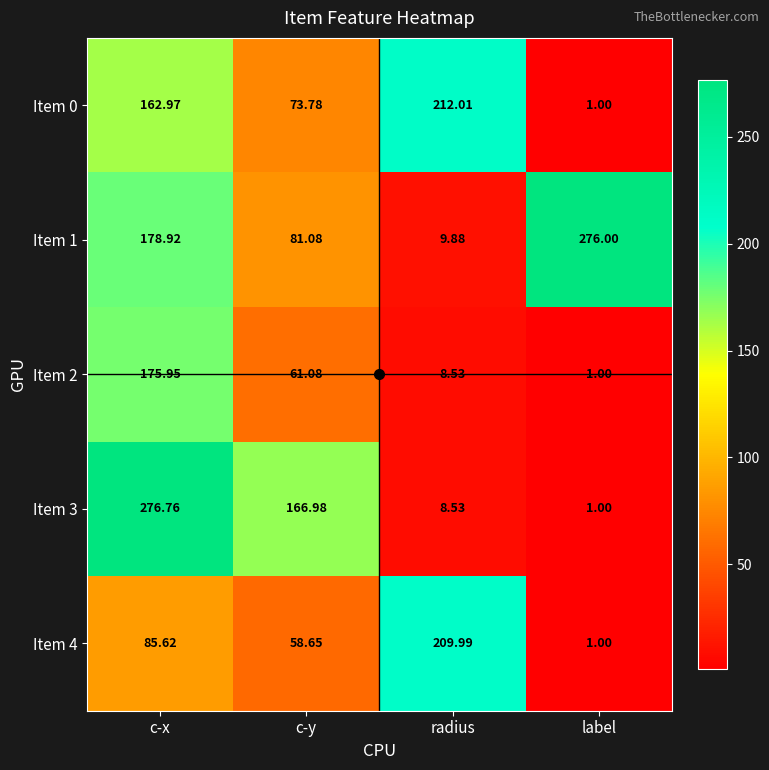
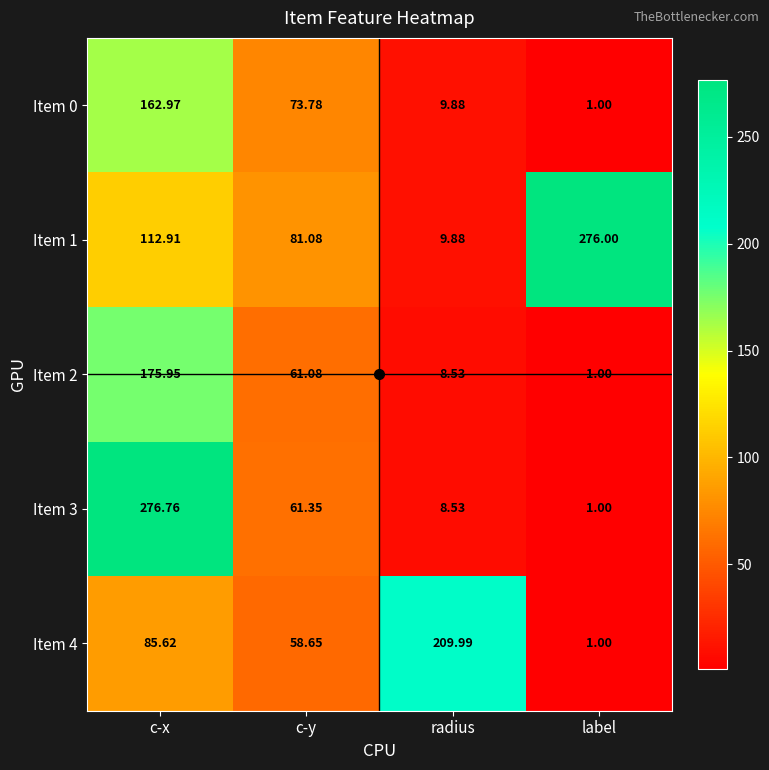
Item 0, radius: 212.01 -> 9.88
Item 1, c-x: 178.92 -> 112.91
Item 3, c-y: 166.98 -> 61.35
